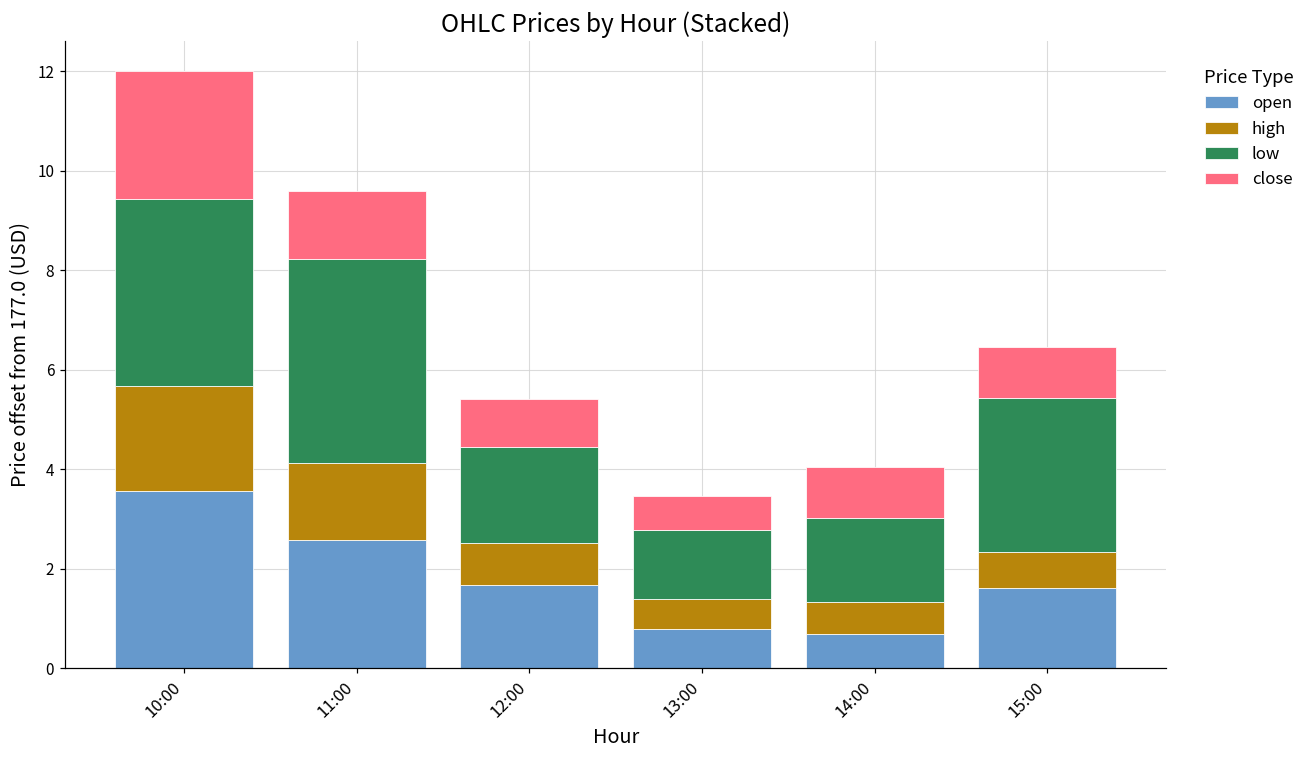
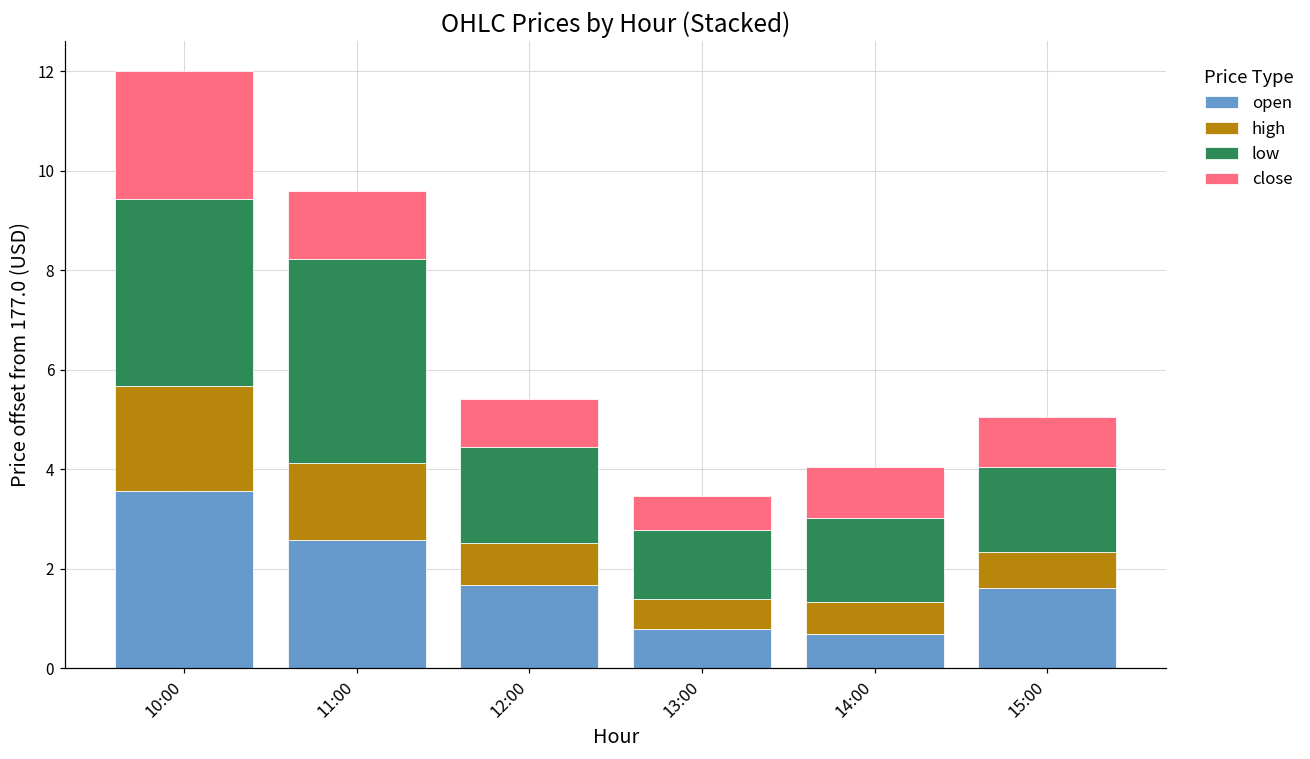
low, 15:00: 3.1 -> 1.7
